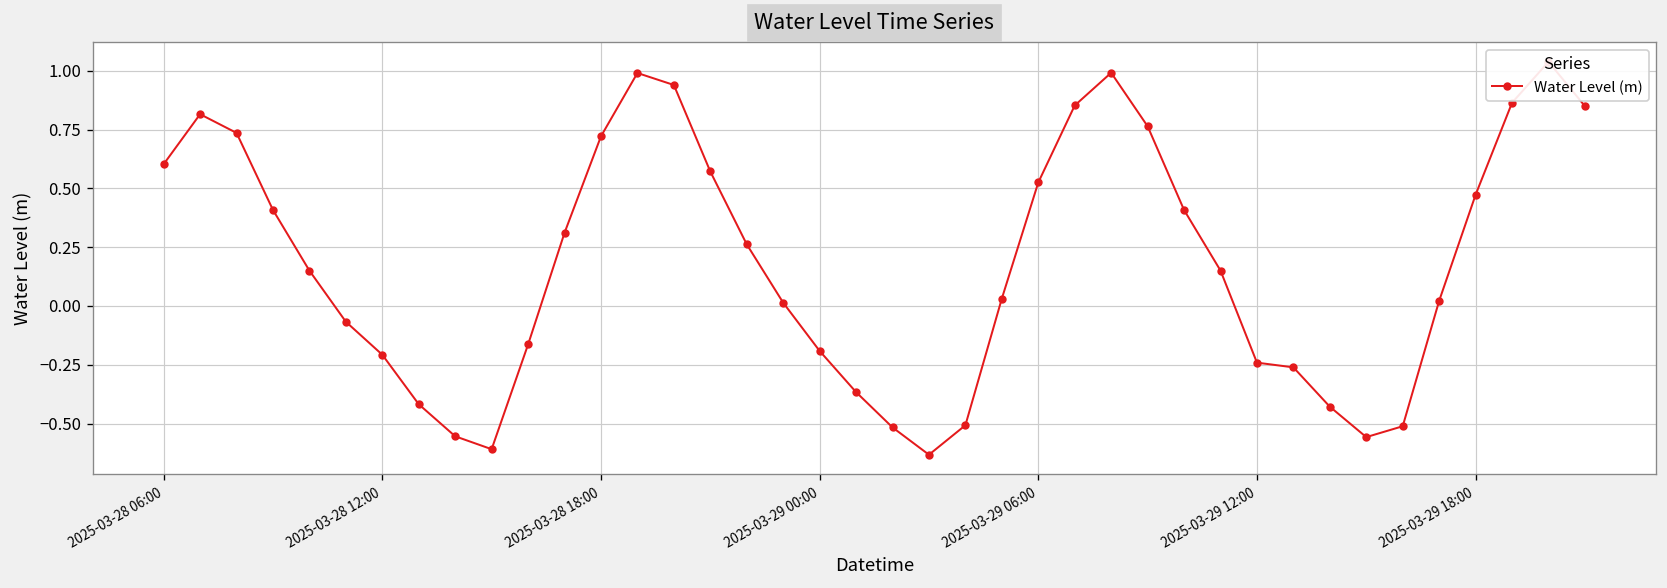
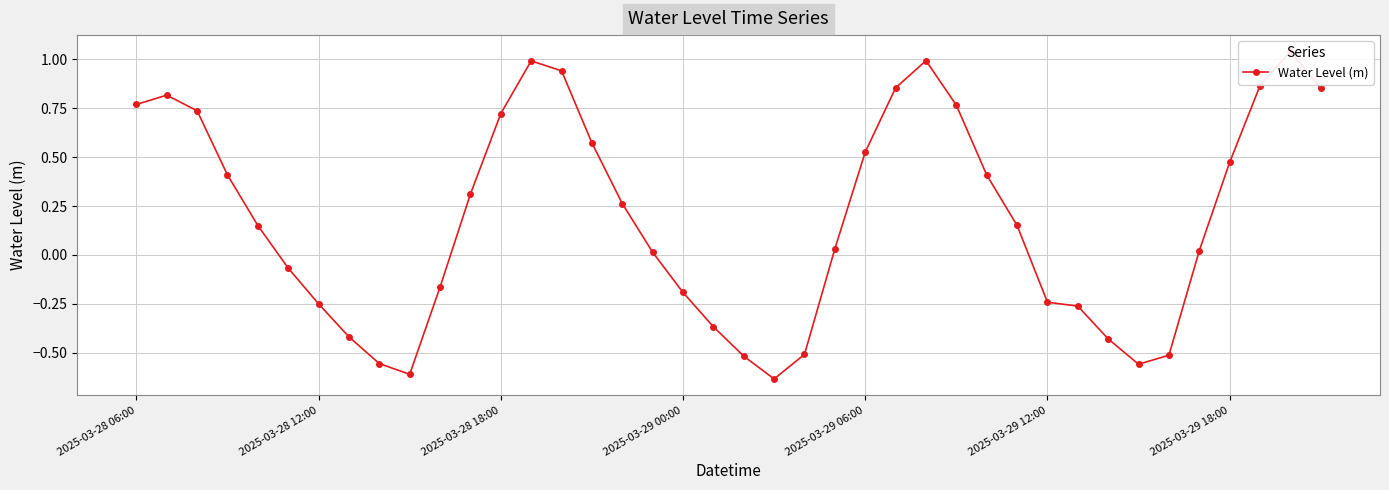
2025-03-28 06:00: 0.60 -> 0.77
2025-03-28 12:00: -0.21 -> -0.25
